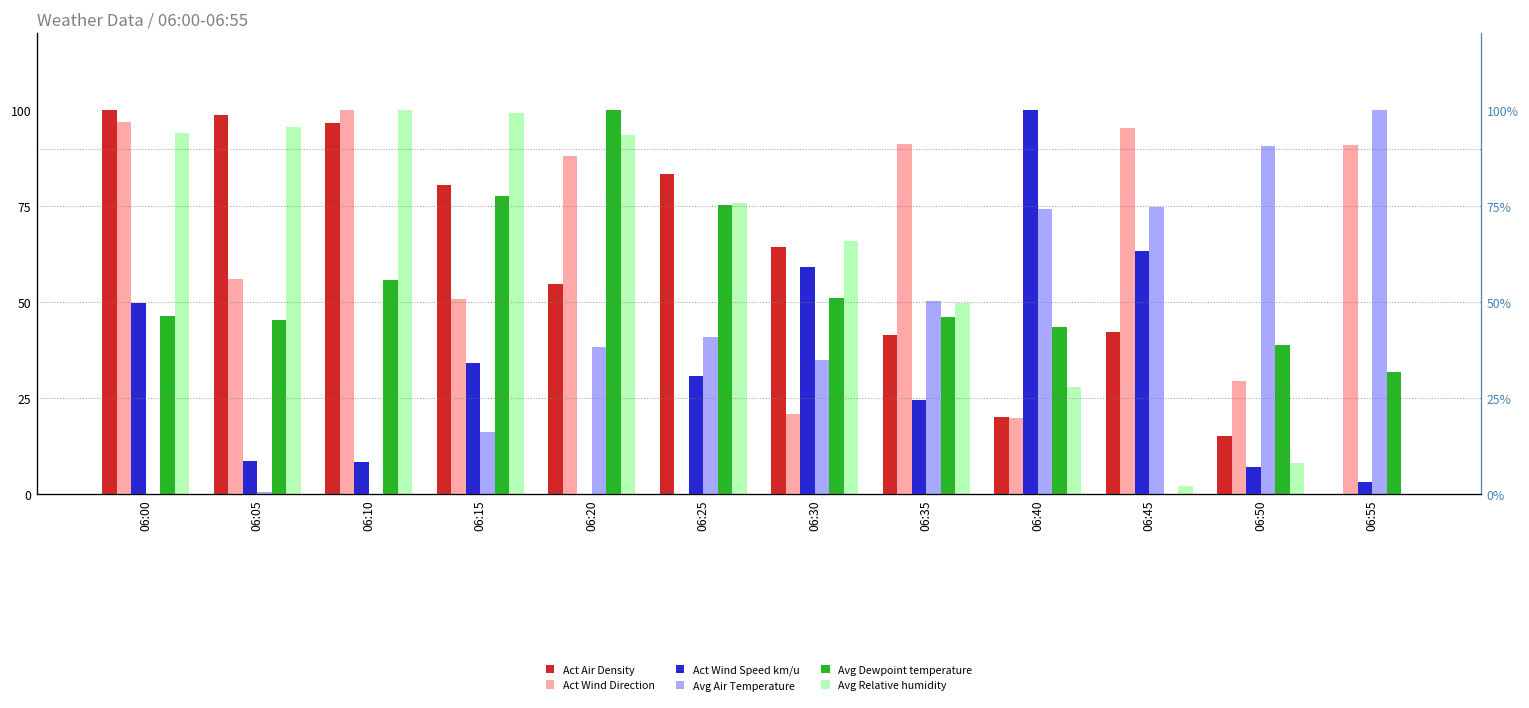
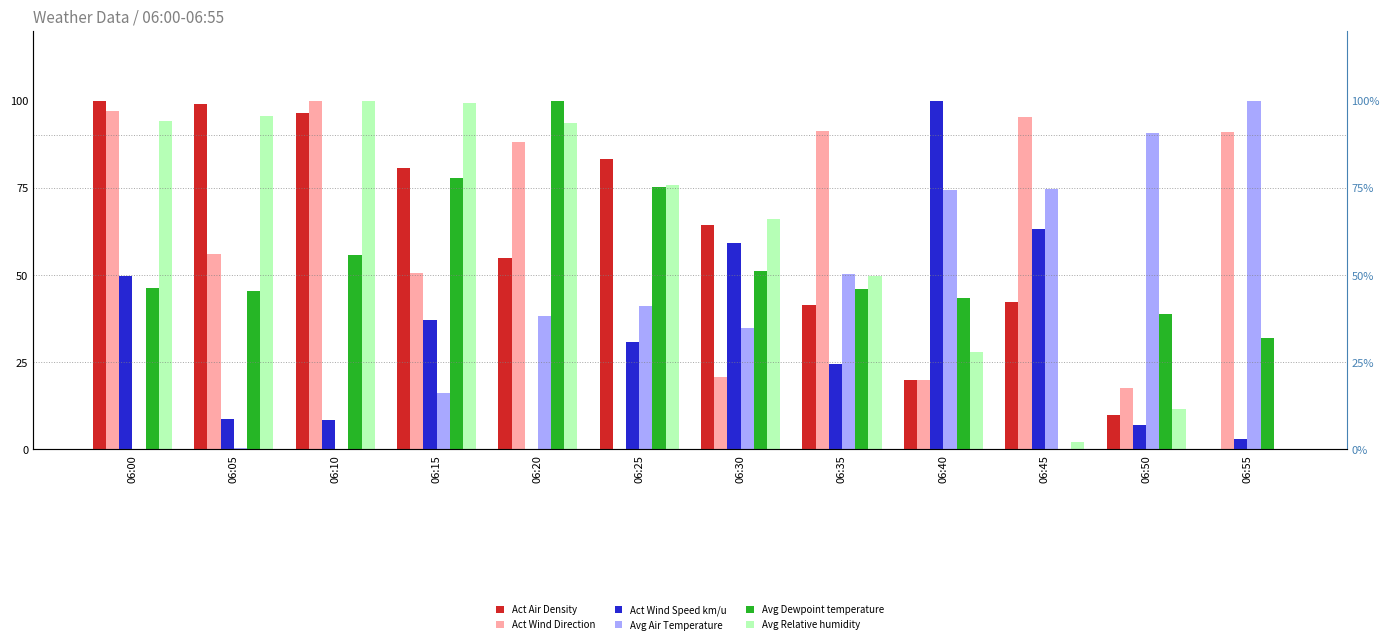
Act Wind Speed km/u, 06:15: 34 -> 37
Act Air Density, 06:50: 15 -> 10
Act Wind Direction, 06:50: 29 -> 18
Avg Relative humidity, 06:50: 8 -> 12
